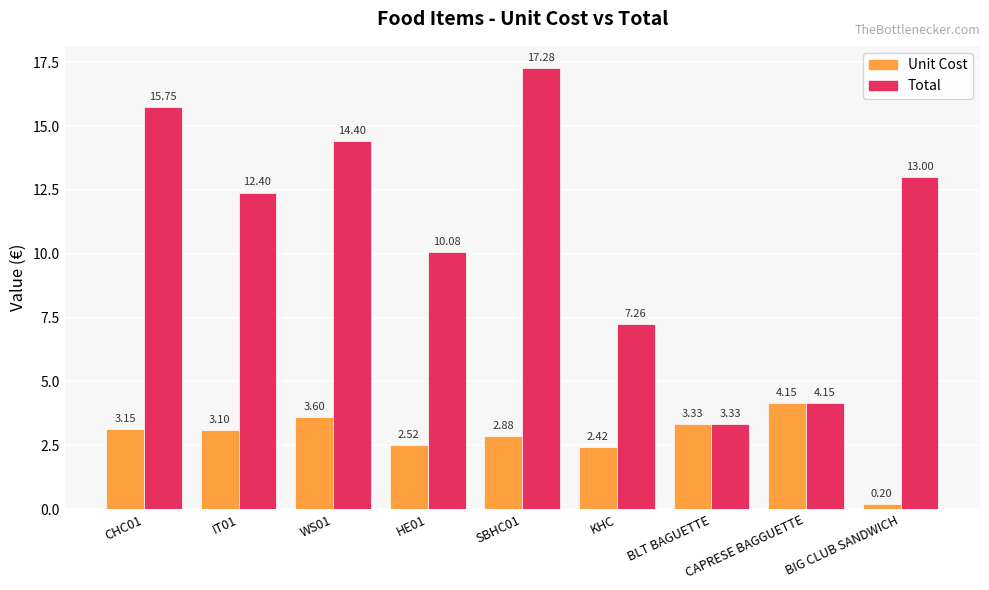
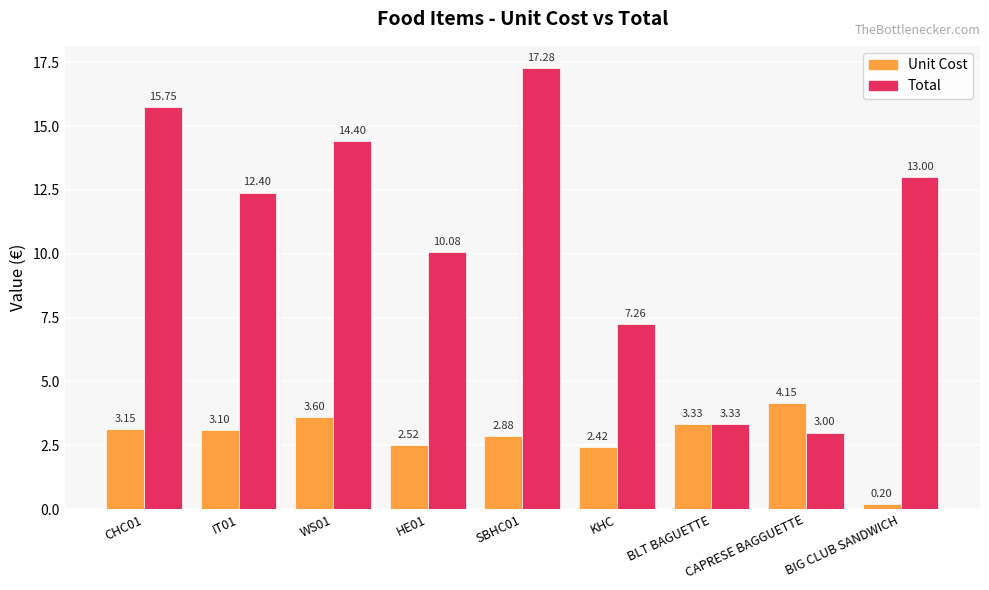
Total, CAPRESE BAGGUETTE: 4.15 -> 3.00
